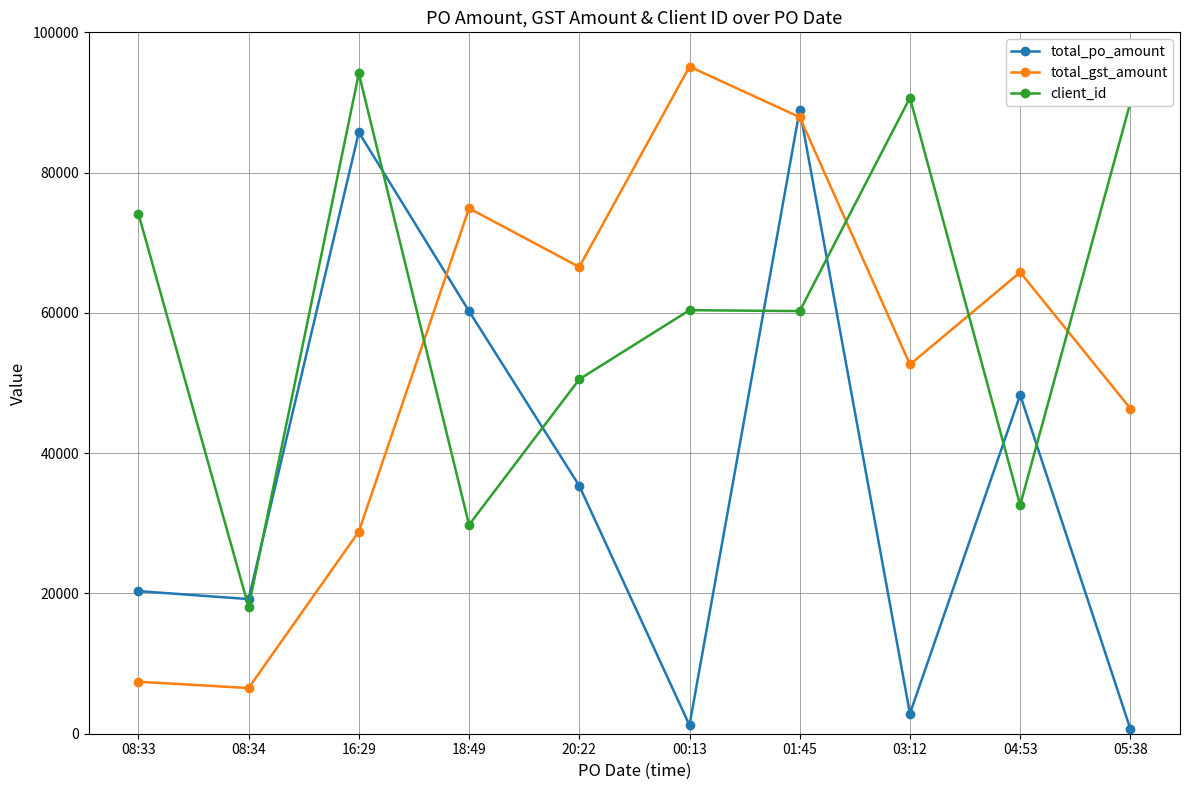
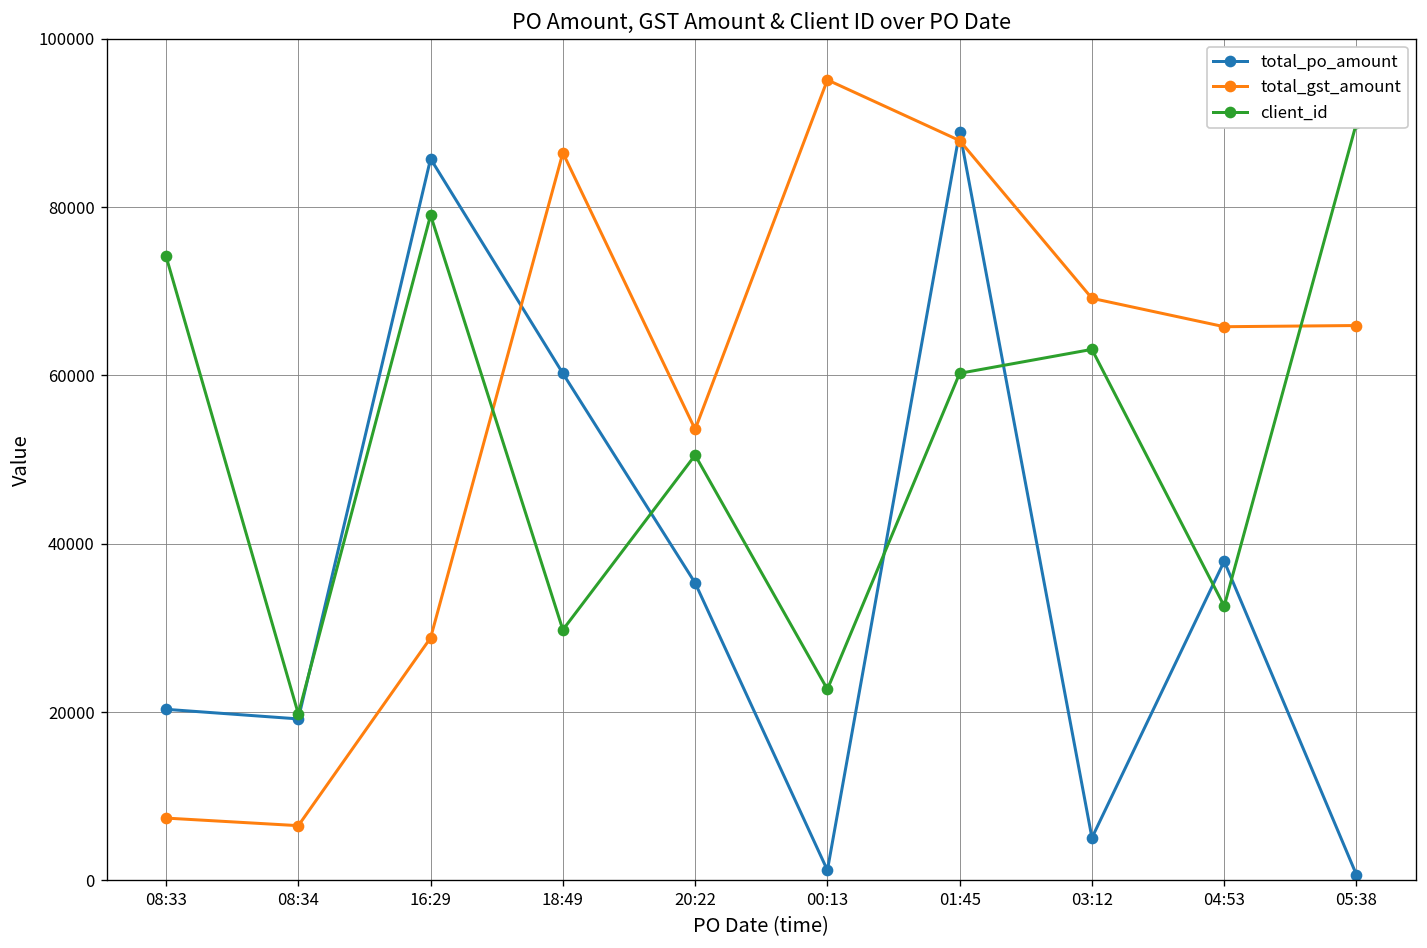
client_id, 08:34: 18000 -> 20000
client_id, 16:29: 94000 -> 79000
total_gst_amount, 18:49: 75000 -> 86000
total_gst_amount, 20:22: 67000 -> 54000
client_id, 00:13: 60000 -> 23000
total_po_amount, 03:12: 3000 -> 5000
total_gst_amount, 03:12: 53000 -> 69000
client_id, 03:12: 91000 -> 63000
total_po_amount, 04:53: 48000 -> 38000
total_gst_amount, 05:38: 46000 -> 66000
